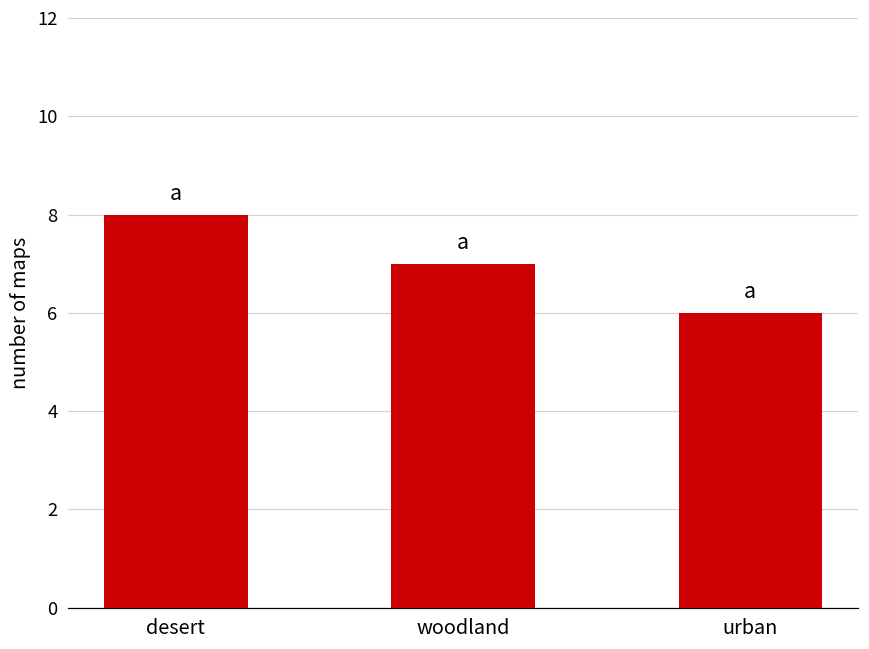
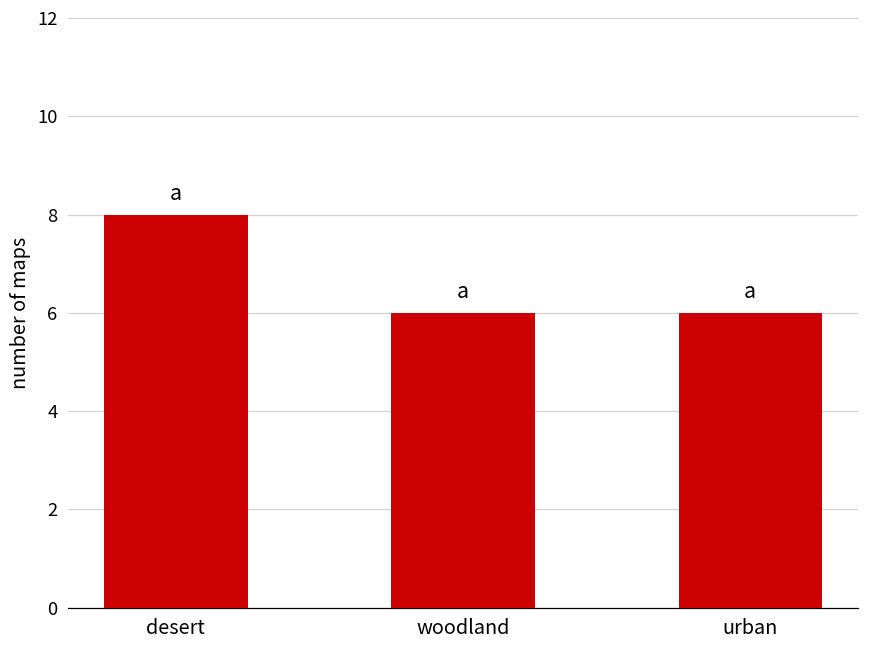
woodland: 7 -> 6
